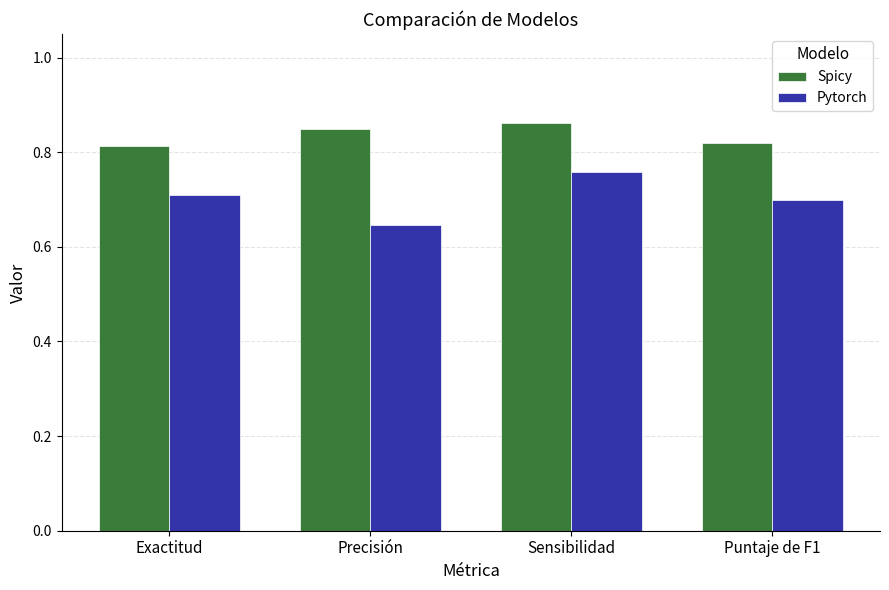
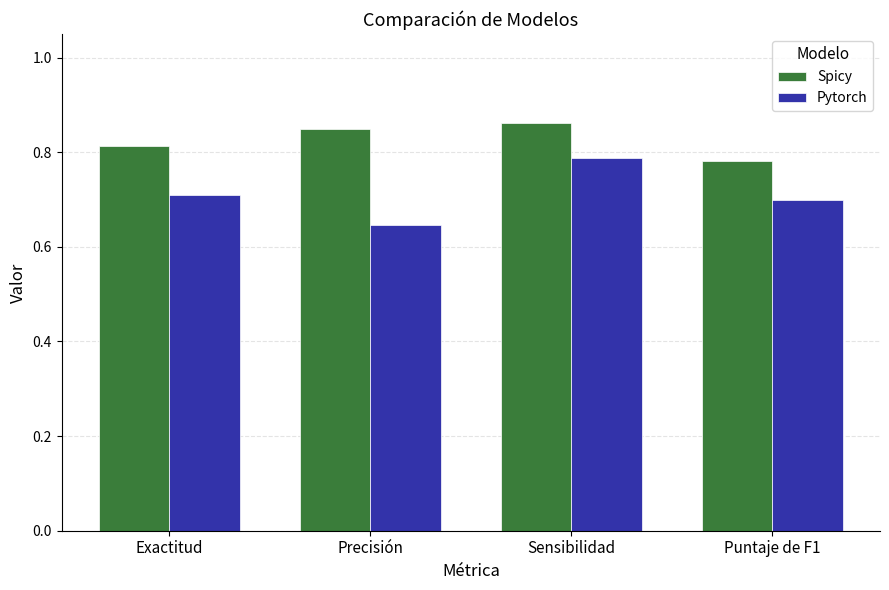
Pytorch, Sensibilidad: 0.76 -> 0.79
Spicy, Puntaje de F1: 0.82 -> 0.78
